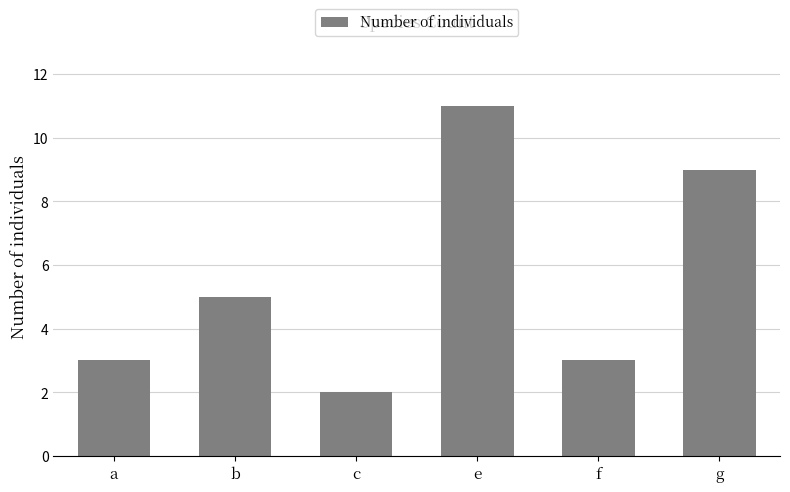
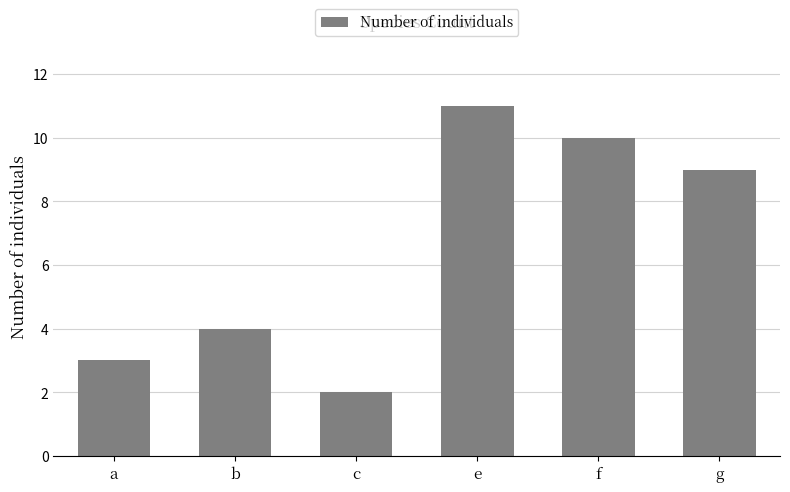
b: 5 -> 4
f: 3 -> 10
